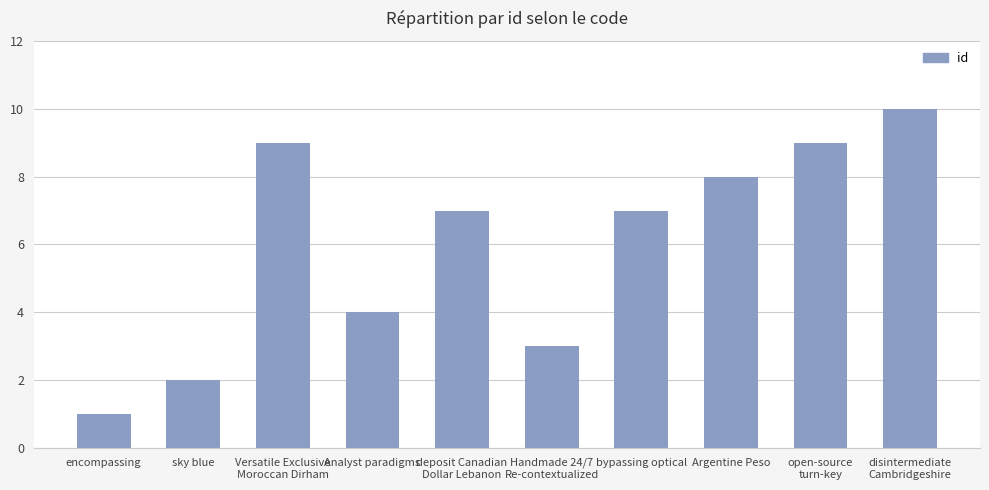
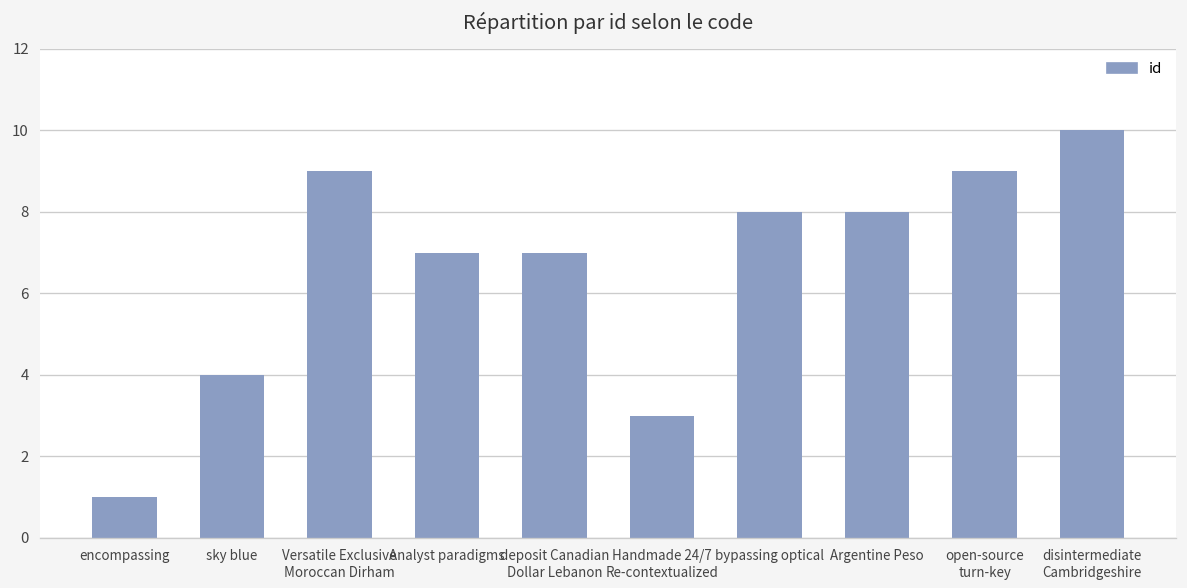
sky blue: 2 -> 4
Analyst paradigms: 4 -> 7
bypassing optical: 7 -> 8
